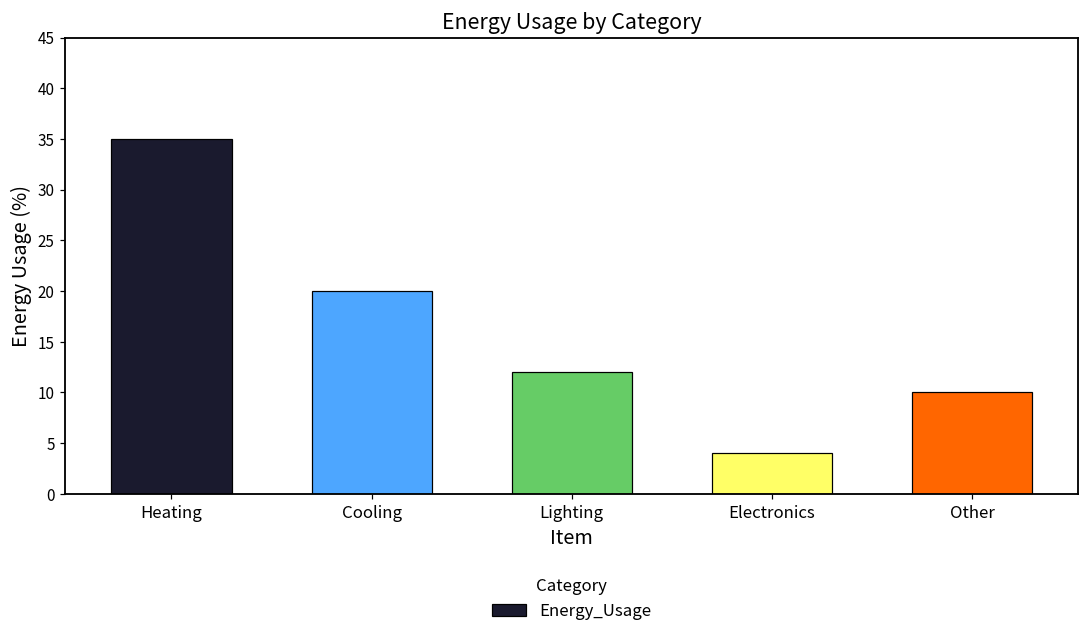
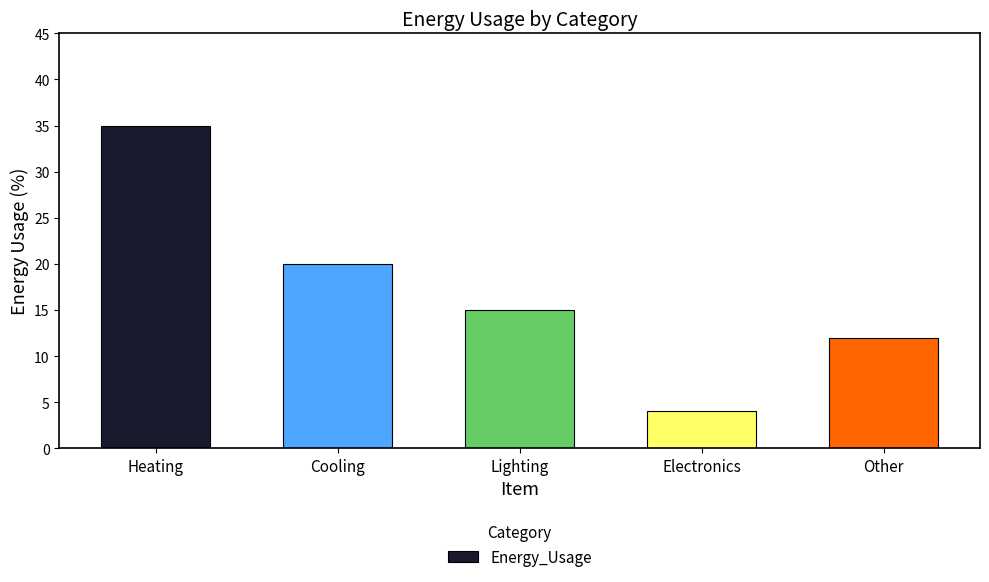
Lighting: 12 -> 15
Other: 10 -> 12
